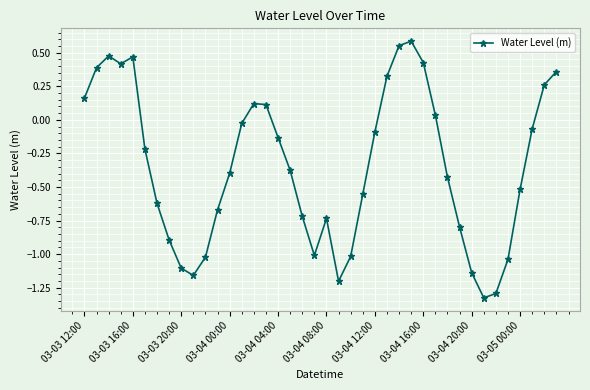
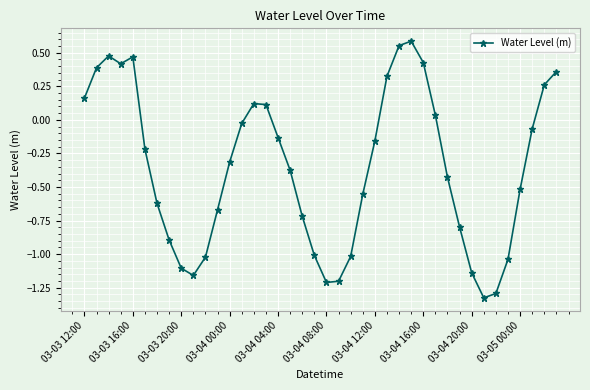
03-04 00:00: -0.40 -> -0.31
03-04 08:00: -0.73 -> -1.21
03-04 12:00: -0.09 -> -0.16
